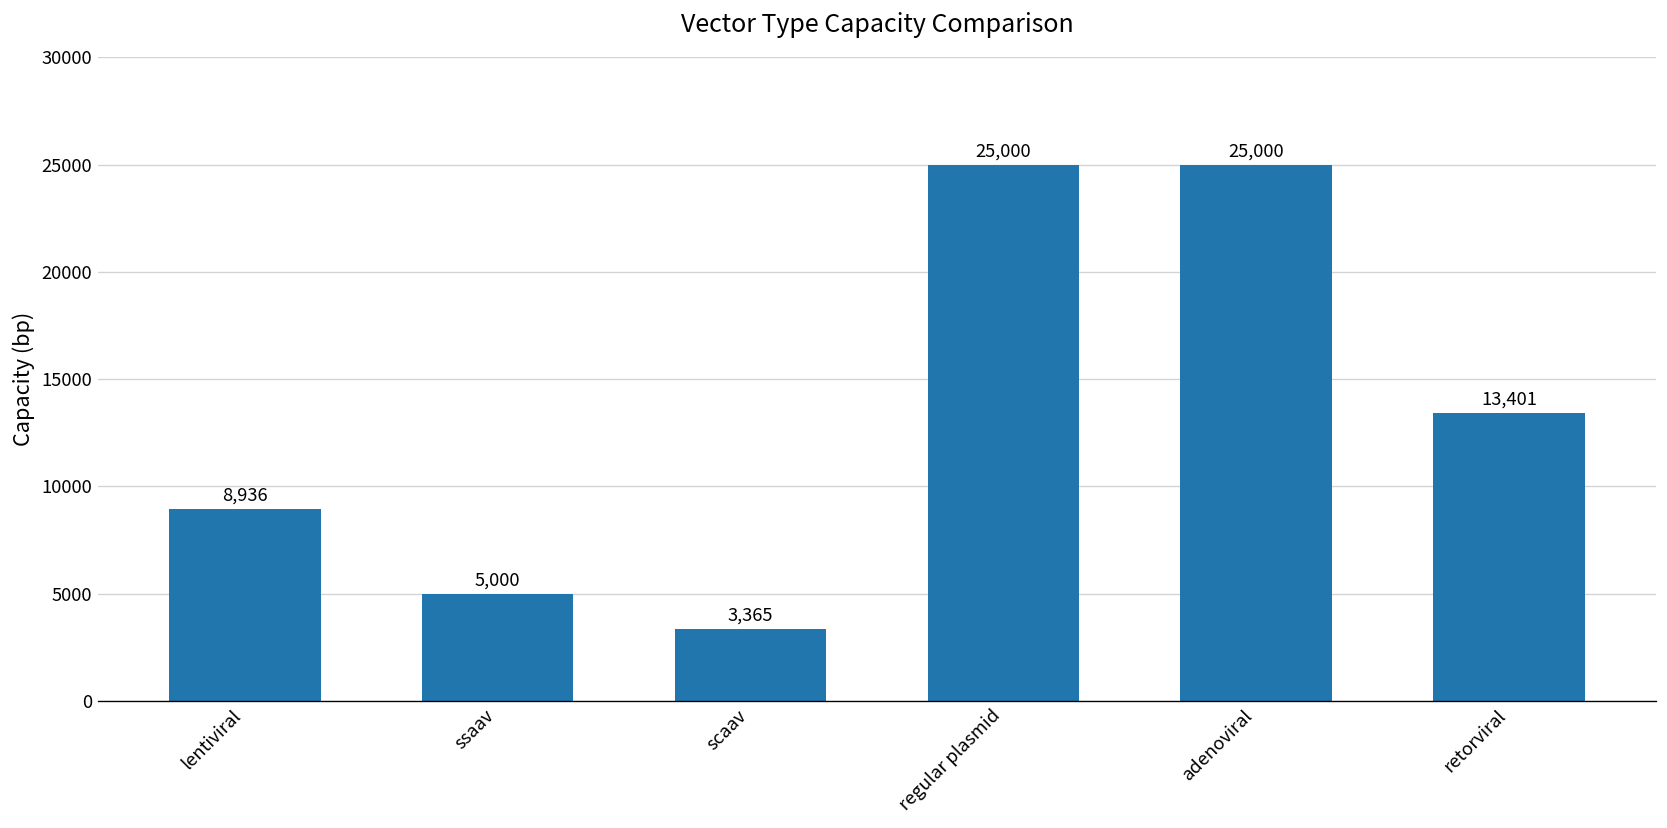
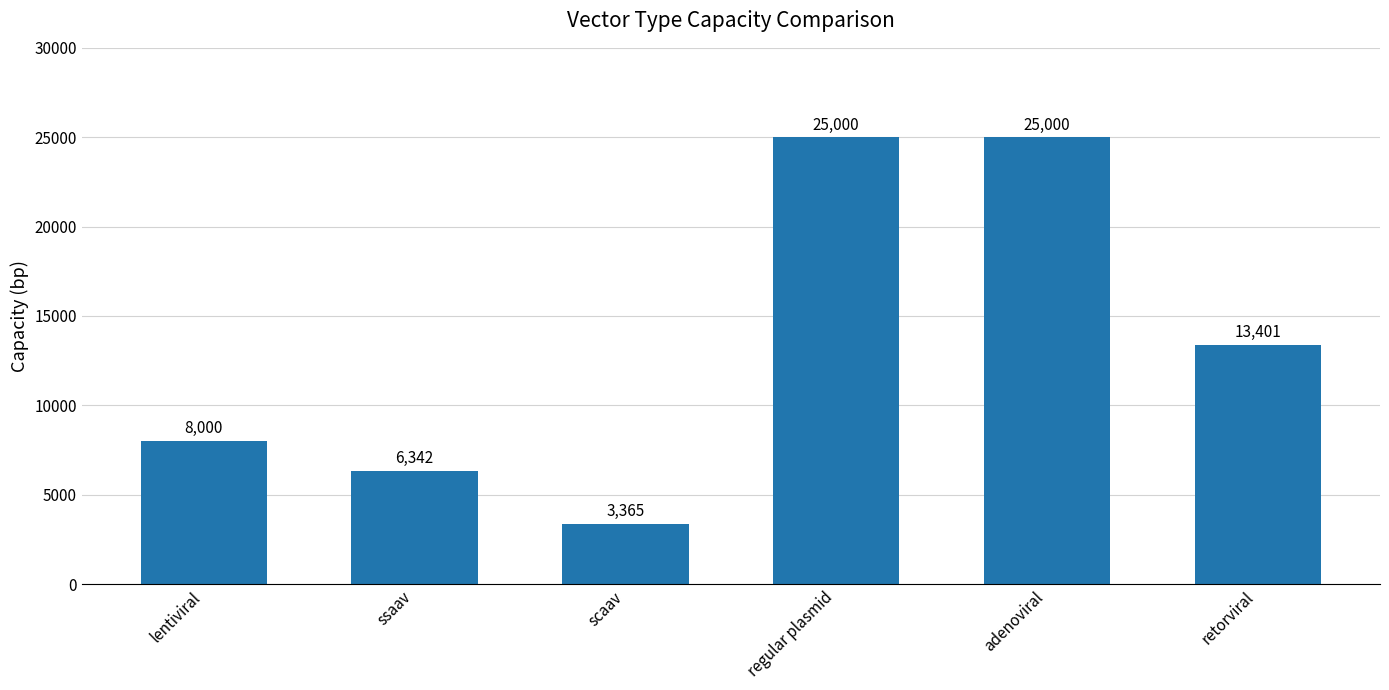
lentiviral: 8,936 -> 8,000
ssaav: 5,000 -> 6,342
